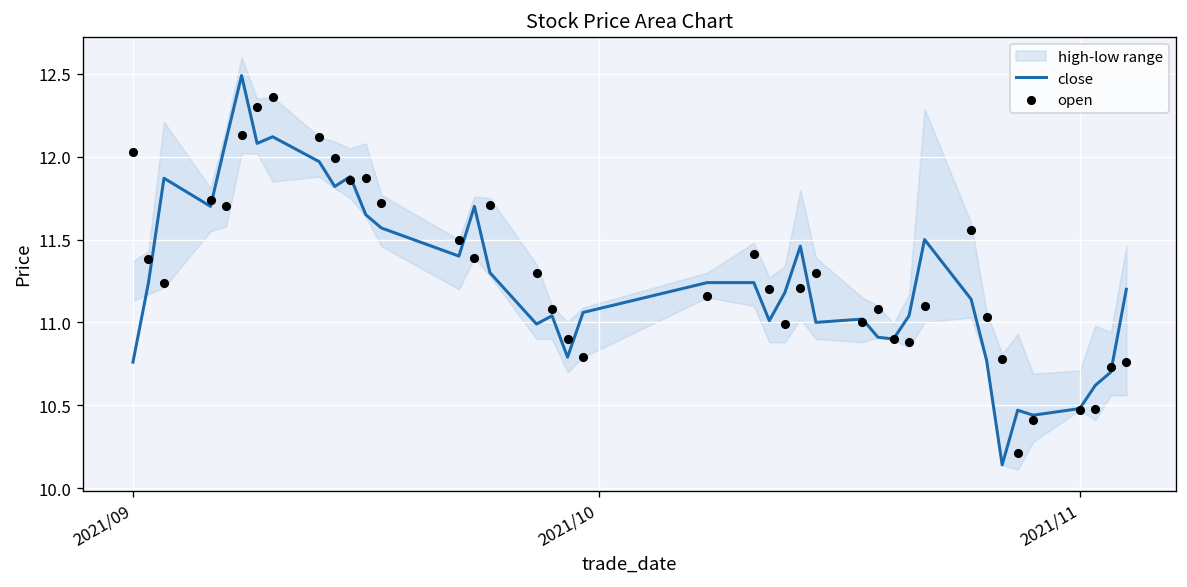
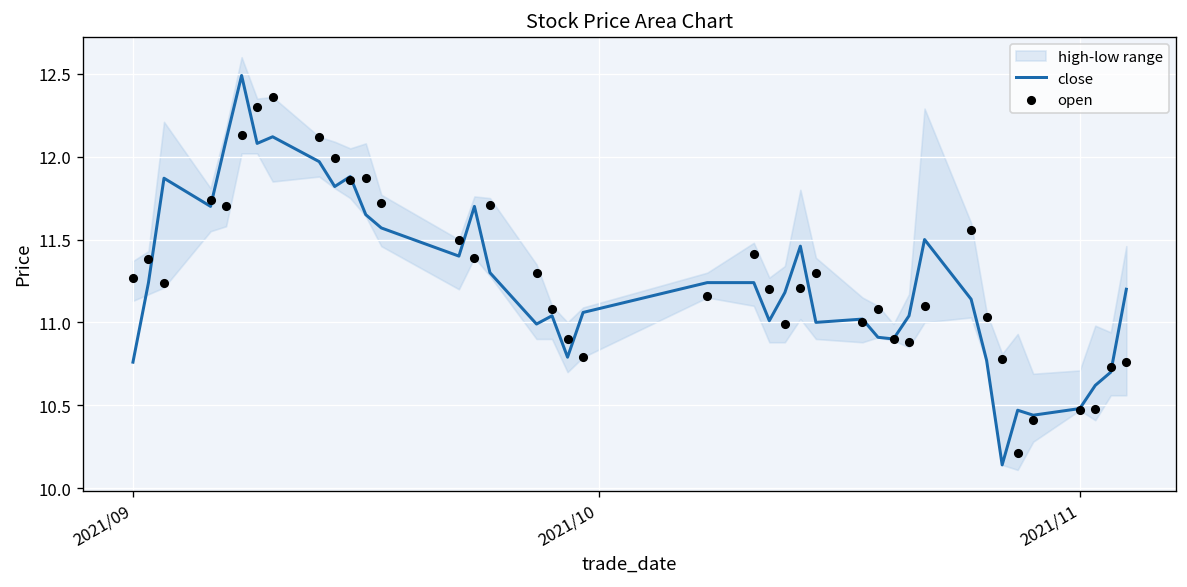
open, 2021/09: 12.03 -> 11.27
